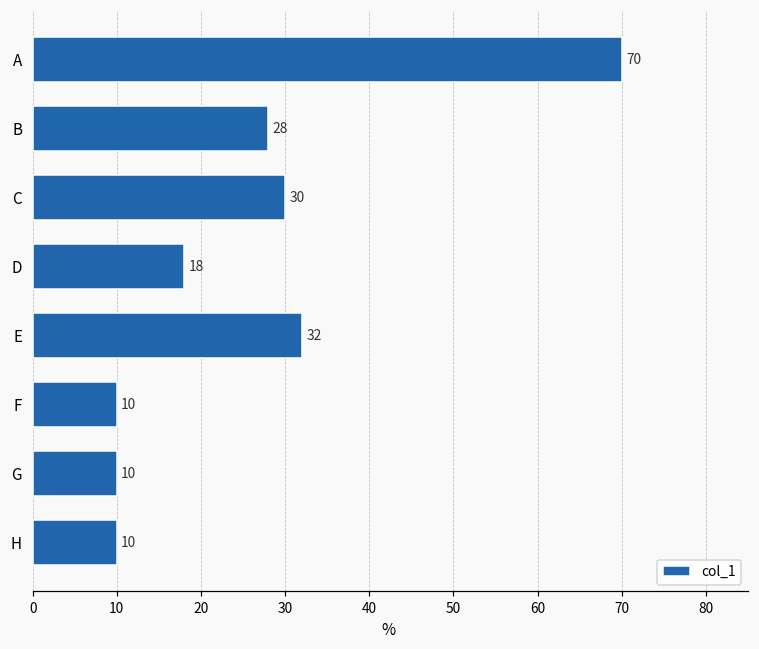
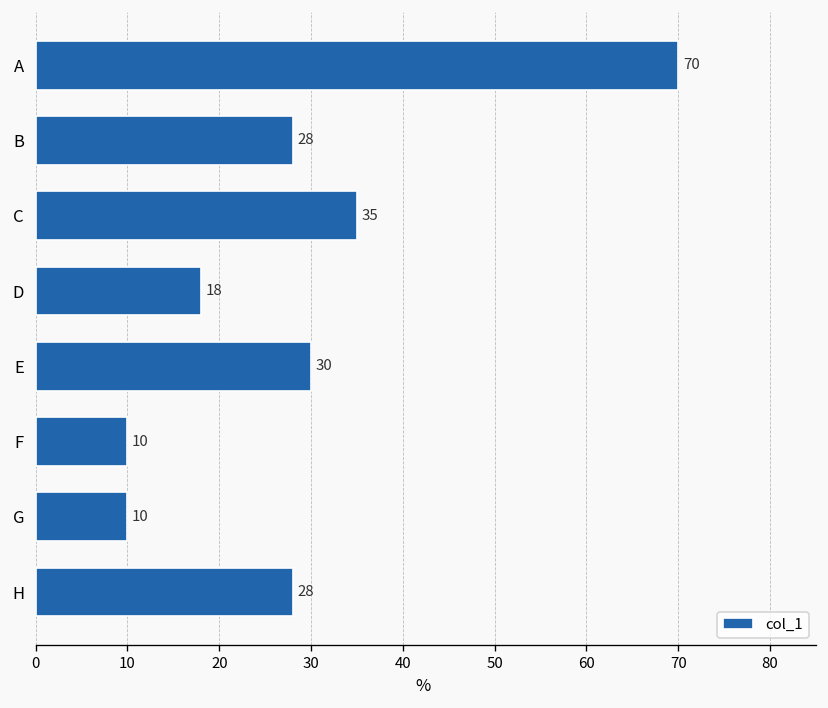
C: 30 -> 35
E: 32 -> 30
H: 10 -> 28
